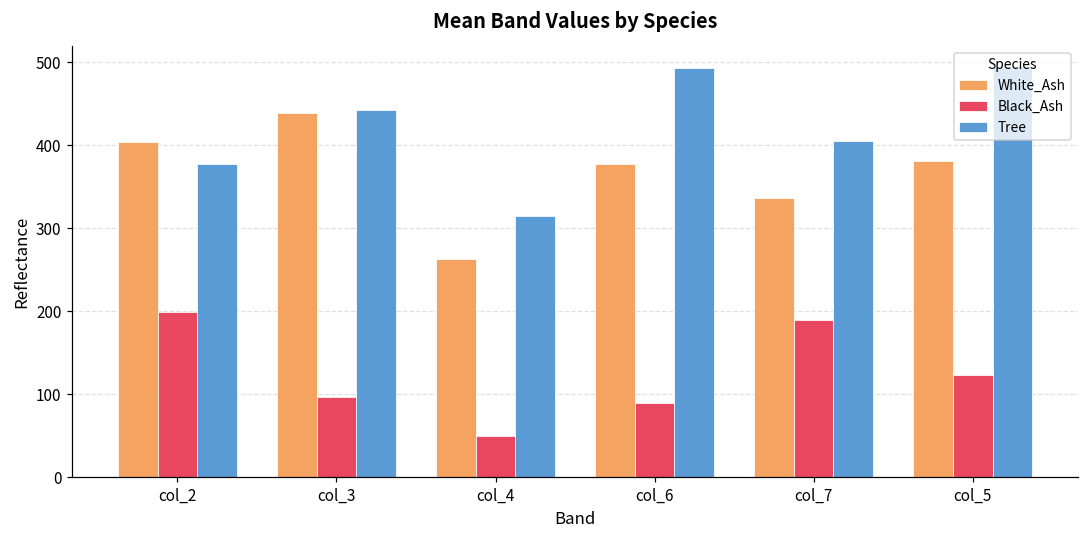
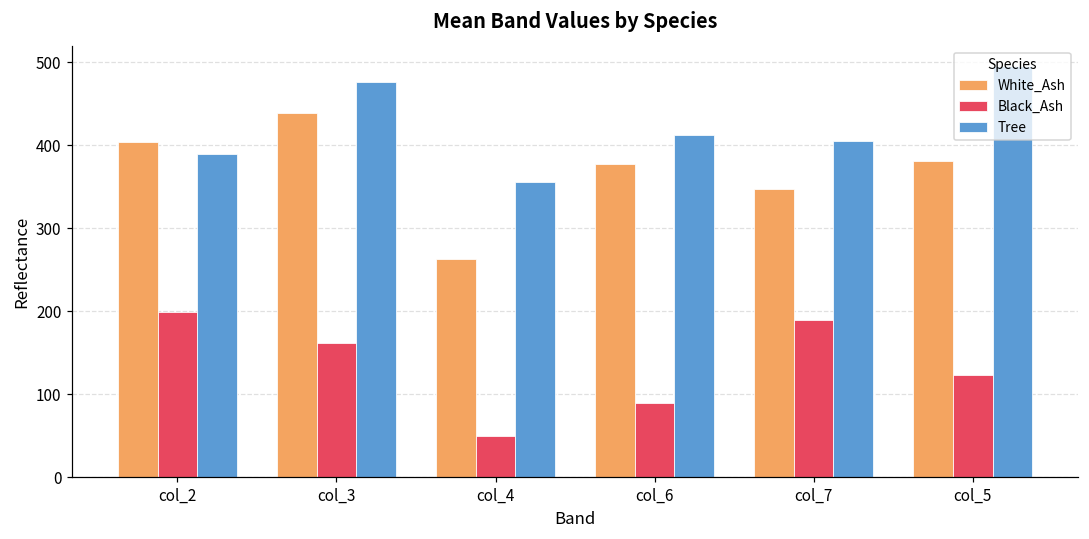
Tree, col_2: 380 -> 390
Black_Ash, col_3: 100 -> 160
Tree, col_3: 440 -> 480
Tree, col_4: 310 -> 360
Tree, col_6: 490 -> 410
White_Ash, col_7: 340 -> 350
